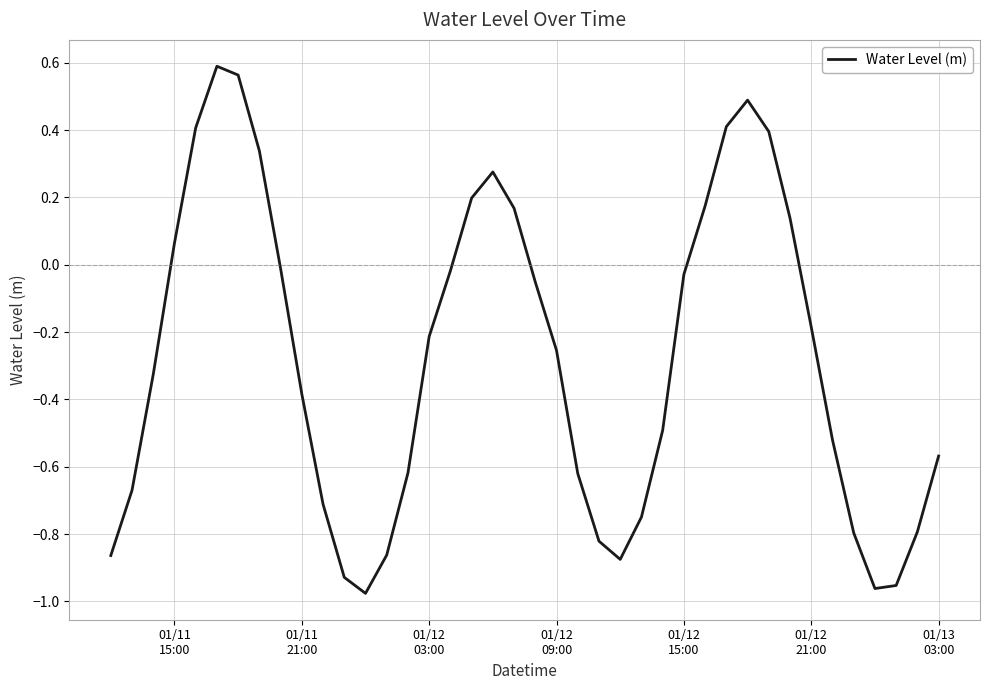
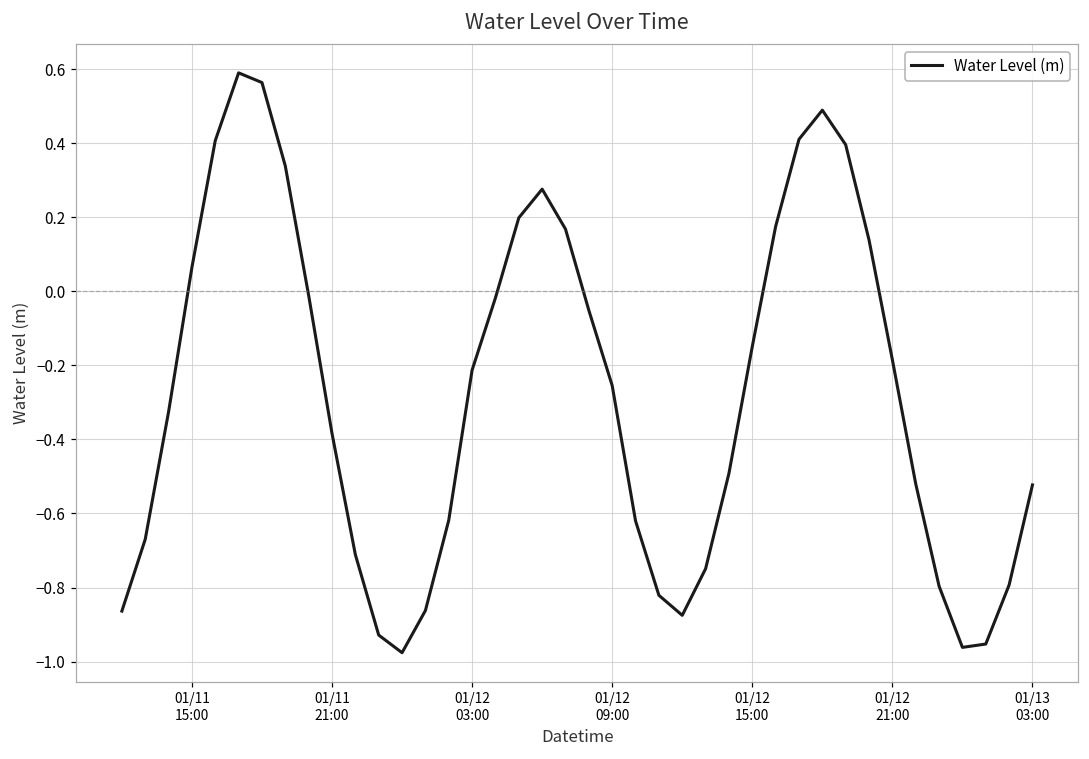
01/12 15:00: -0.03 -> -0.15
01/13 03:00: -0.57 -> -0.52
